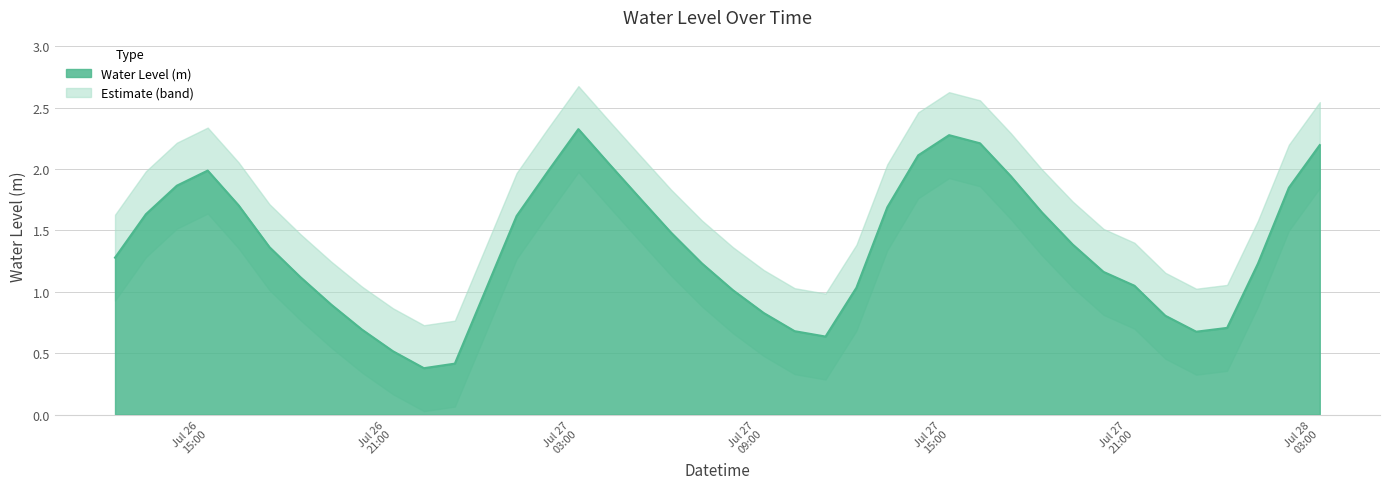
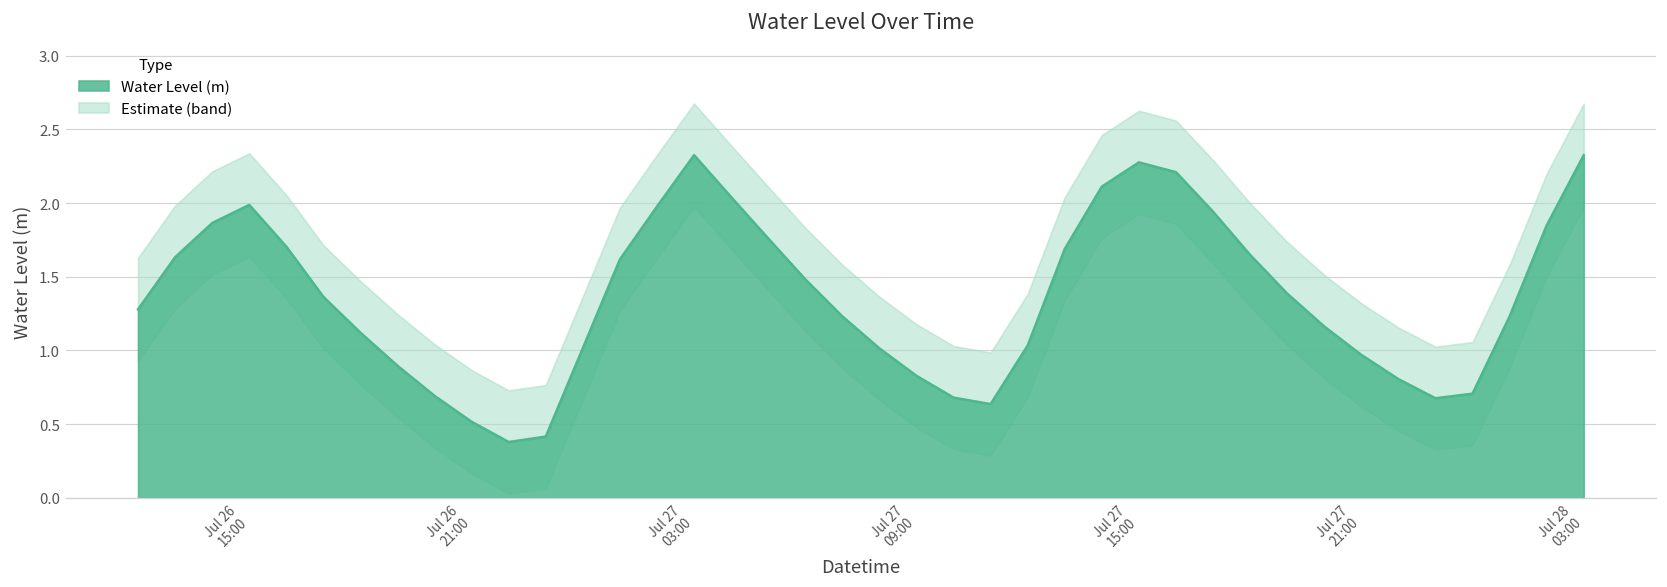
Water Level (m), Jul 27 21:00: 1.05 -> 0.97
Water Level (m), Jul 28 03:00: 2.20 -> 2.32
